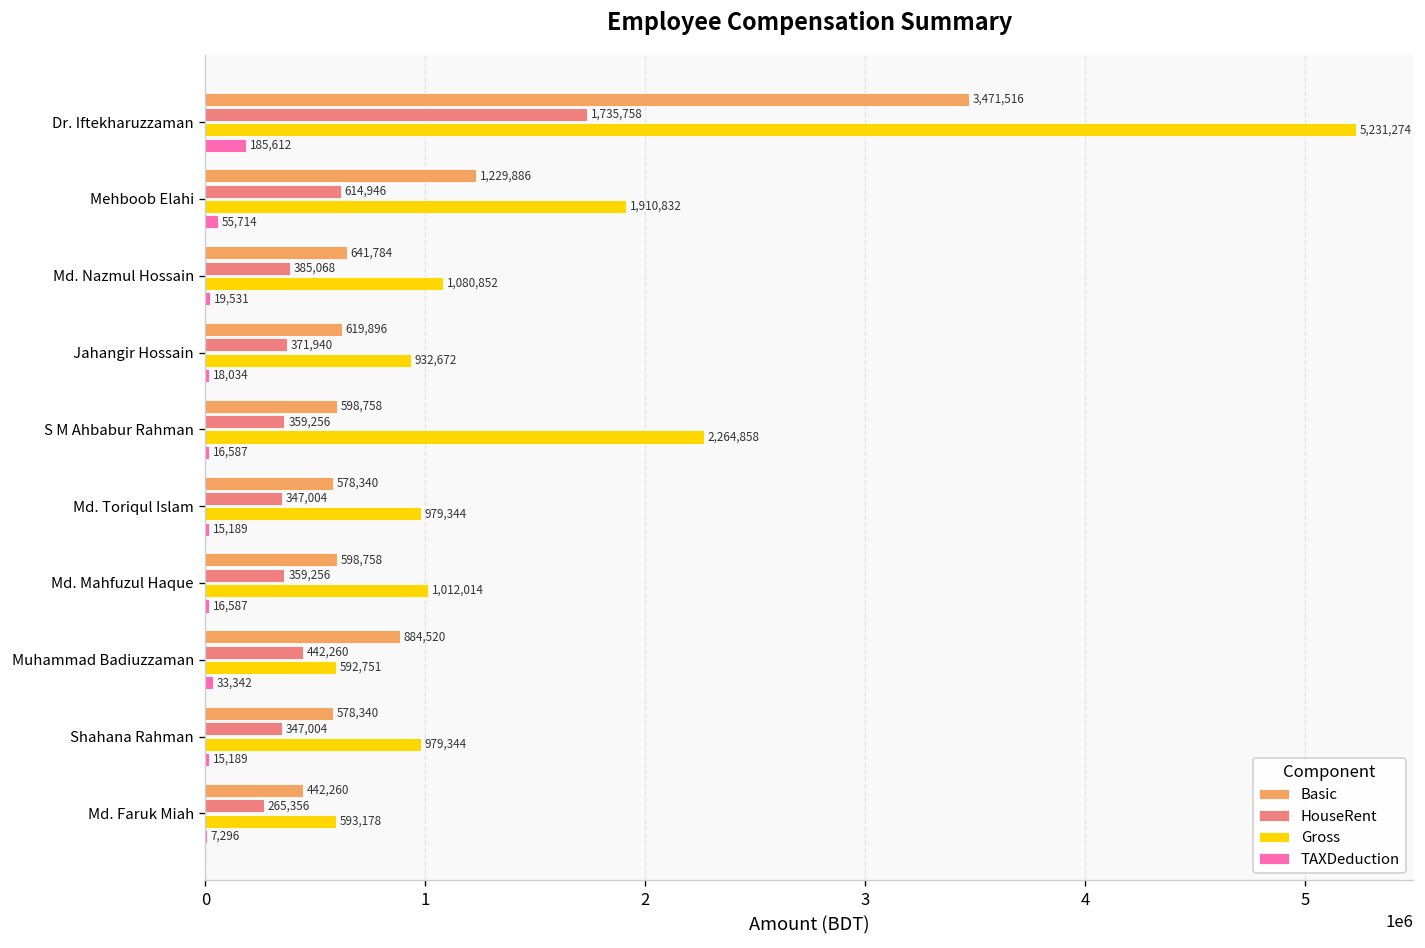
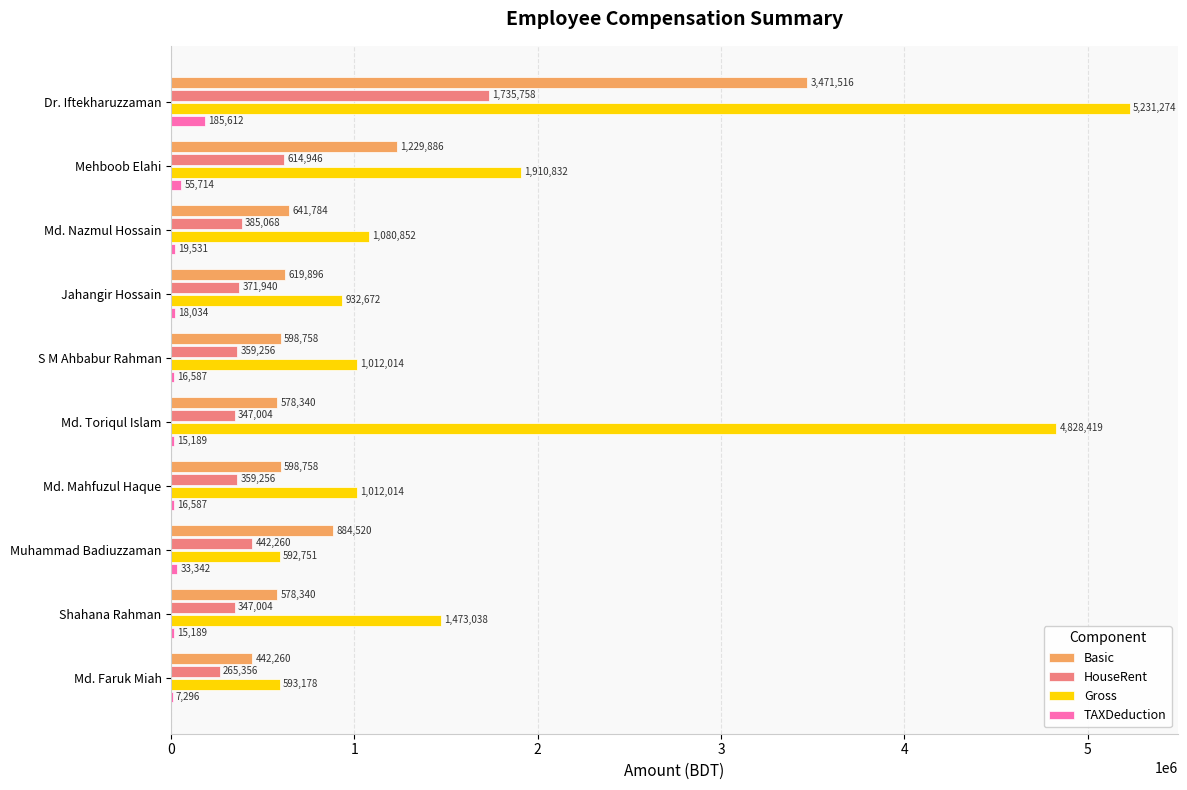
Gross, S M Ahbabur Rahman: 2,264,858 -> 1,012,014
Gross, Md. Toriqul Islam: 979,344 -> 4,828,419
Gross, Shahana Rahman: 979,344 -> 1,473,038
